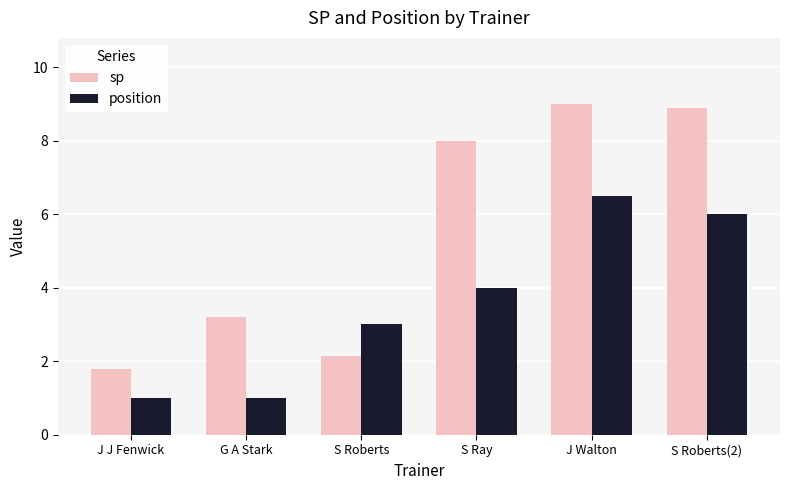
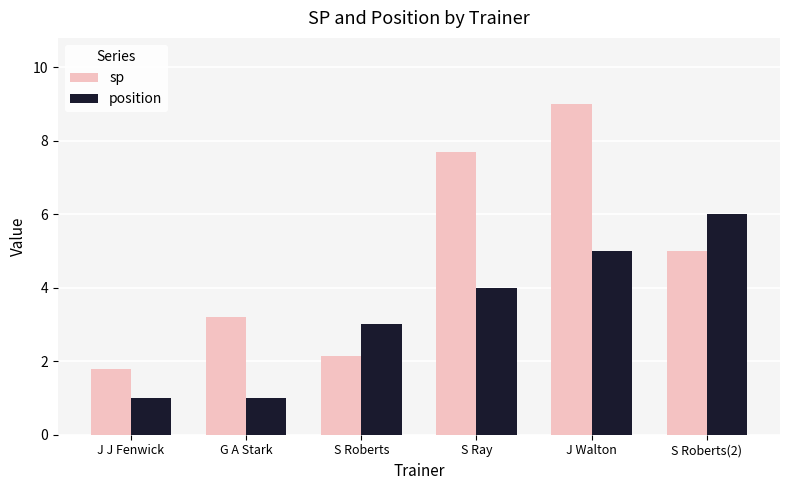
sp, S Ray: 8.0 -> 7.7
position, J Walton: 6.5 -> 5.0
sp, S Roberts(2): 8.9 -> 5.0
